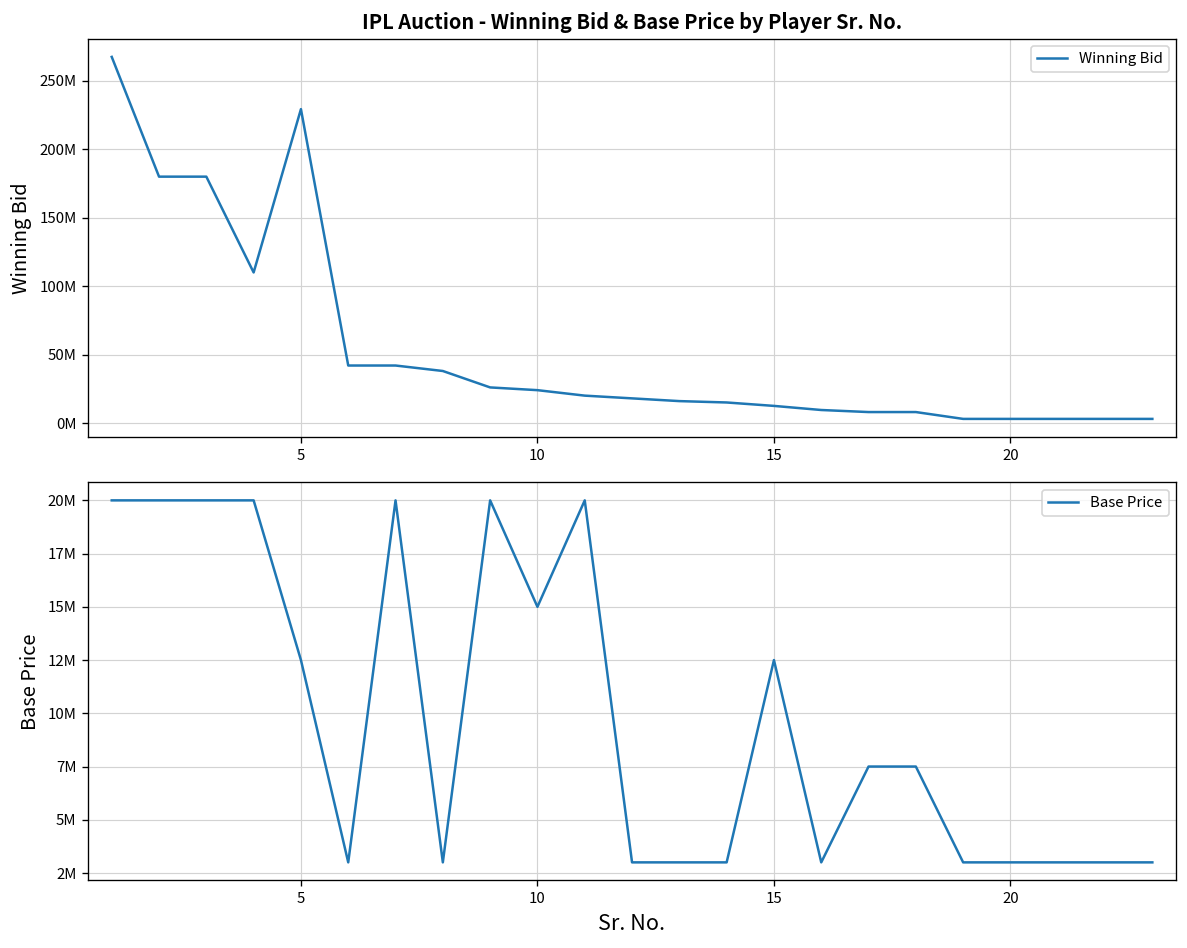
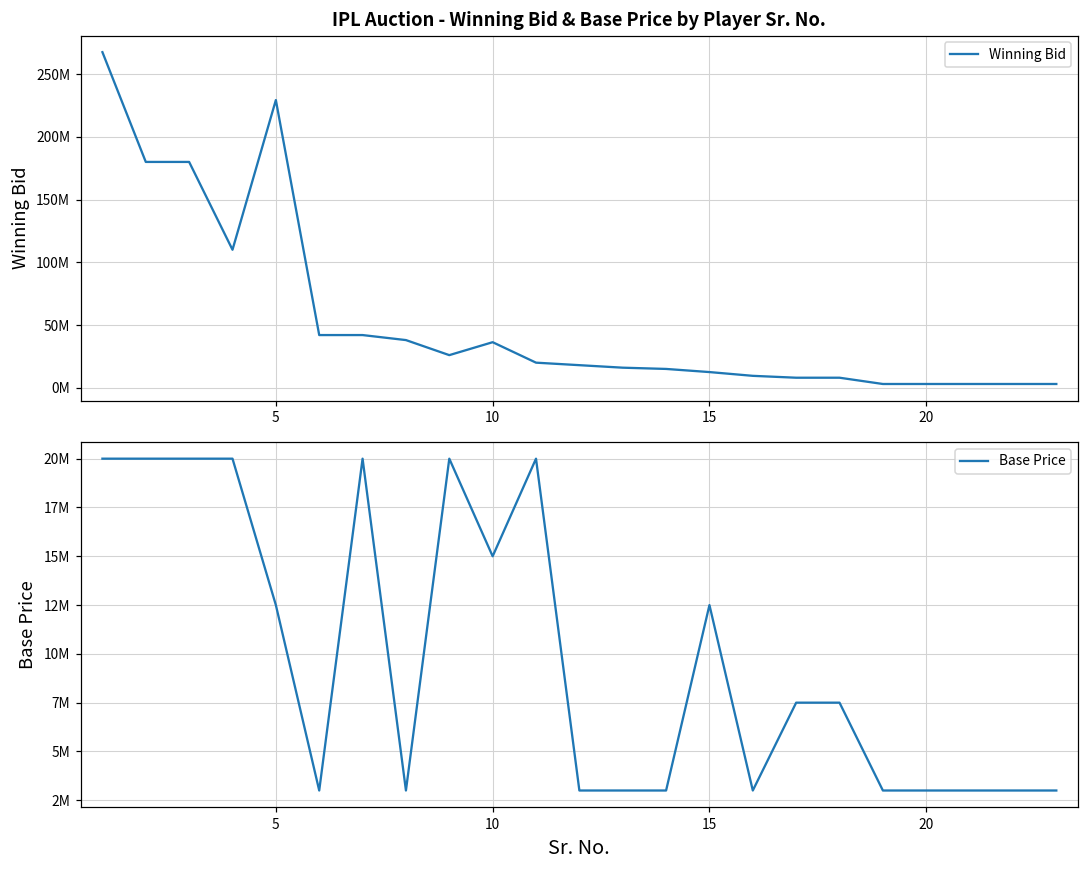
IPL Auction - Winning Bid & Base Price by Player Sr. No., 10: 24000000 -> 36000000
